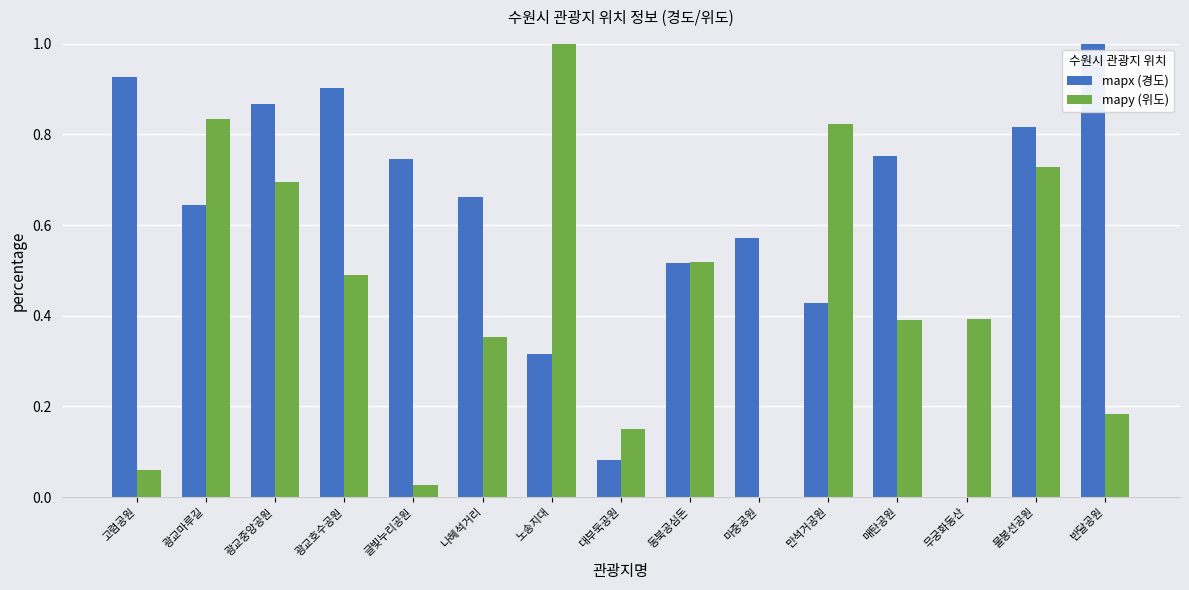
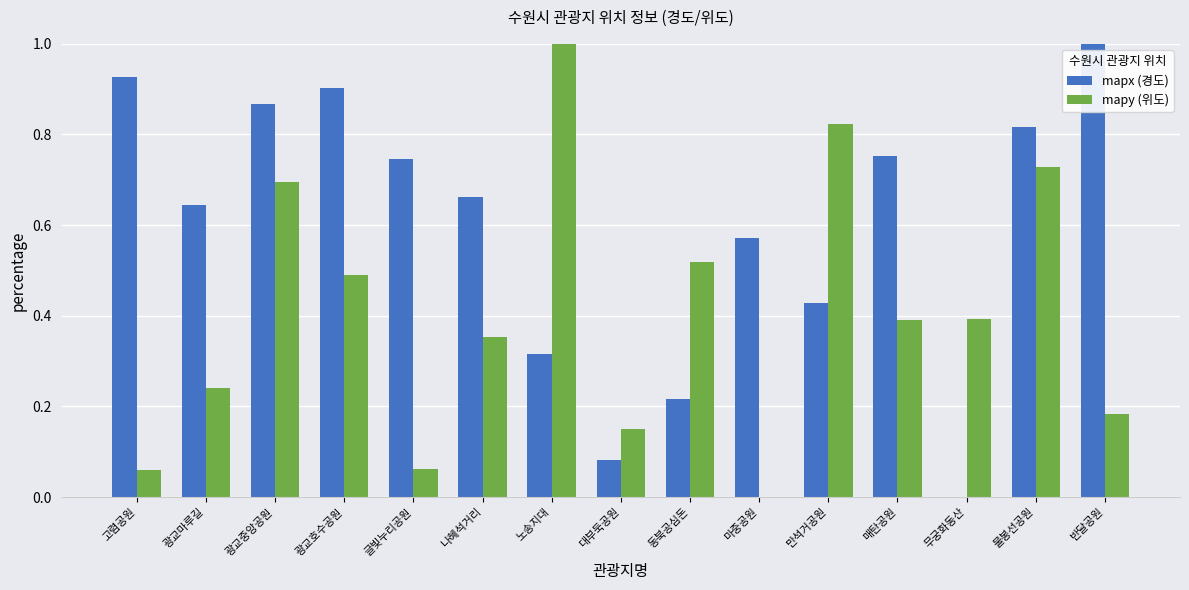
mapy (위도), 광교마루길: 0.83 -> 0.24
mapy (위도), 글빛누리공원: 0.03 -> 0.06
mapx (경도), 동북공심돈: 0.52 -> 0.22
